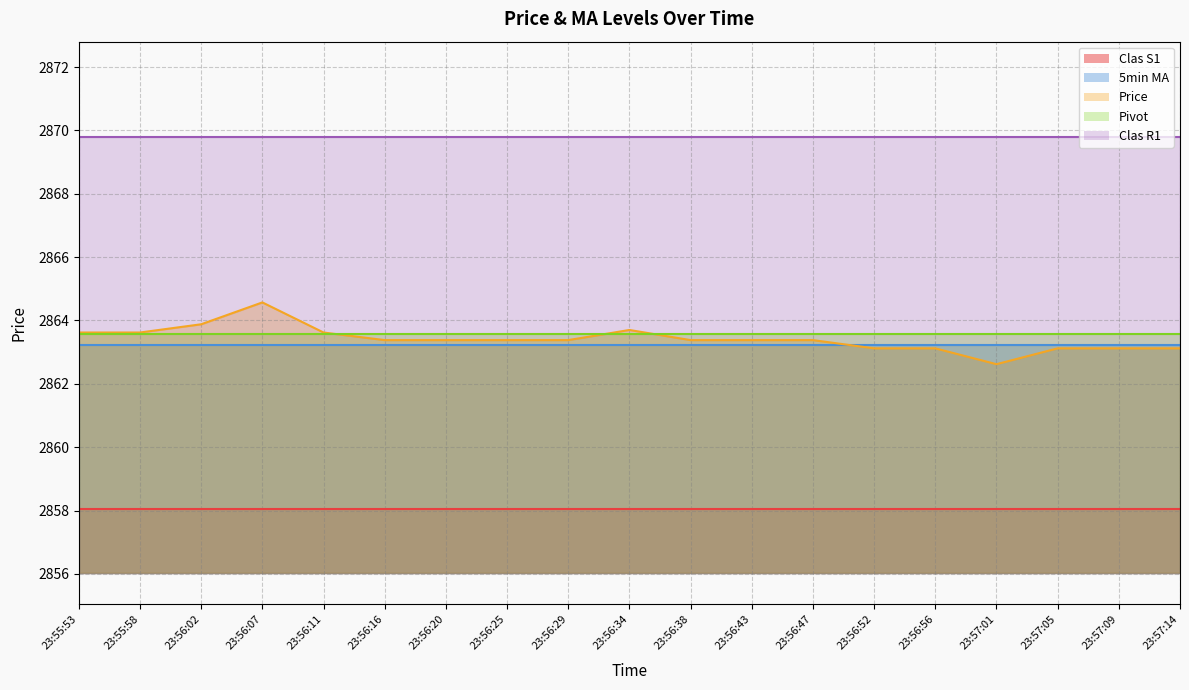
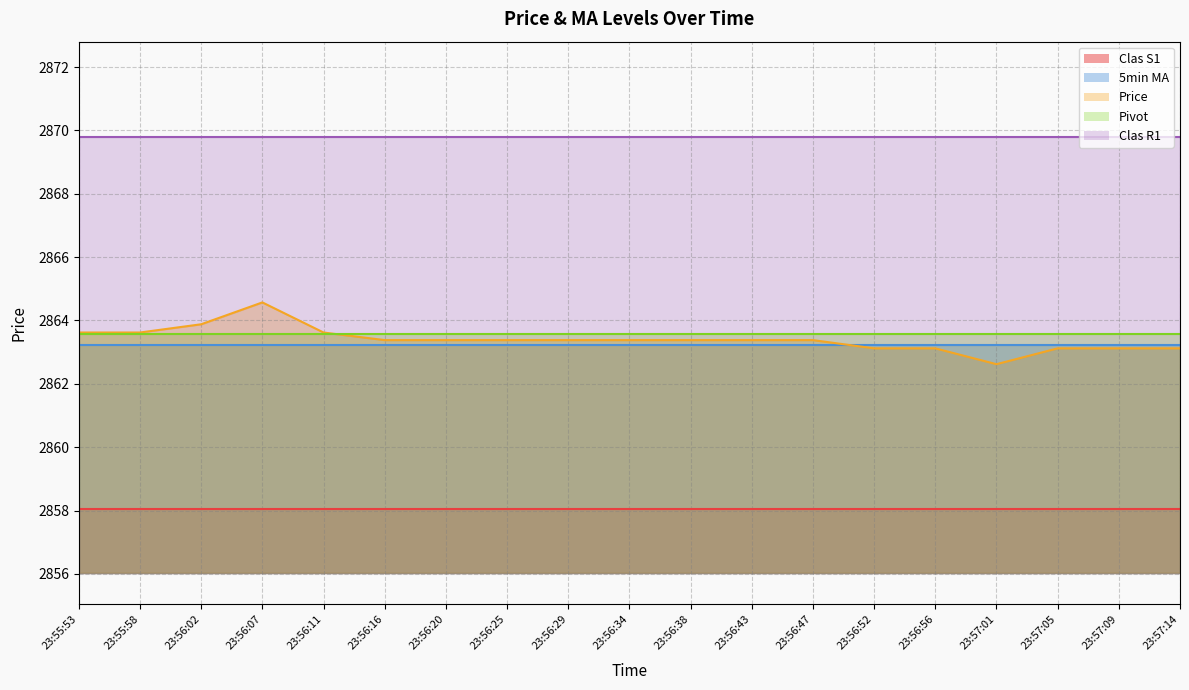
Price, 23:56:34: 2863.7 -> 2863.4
